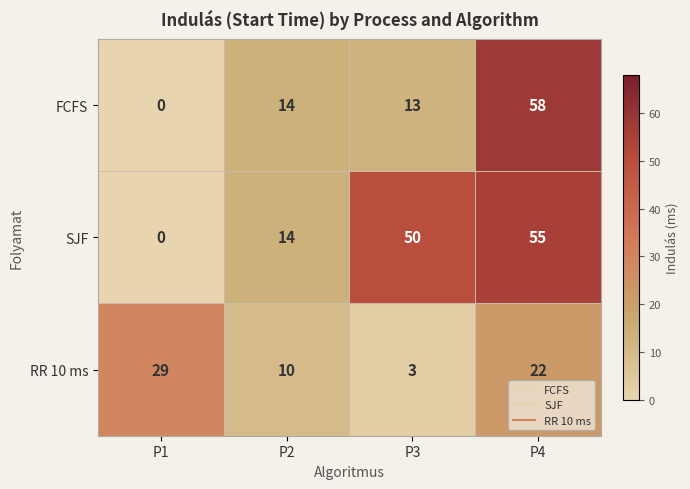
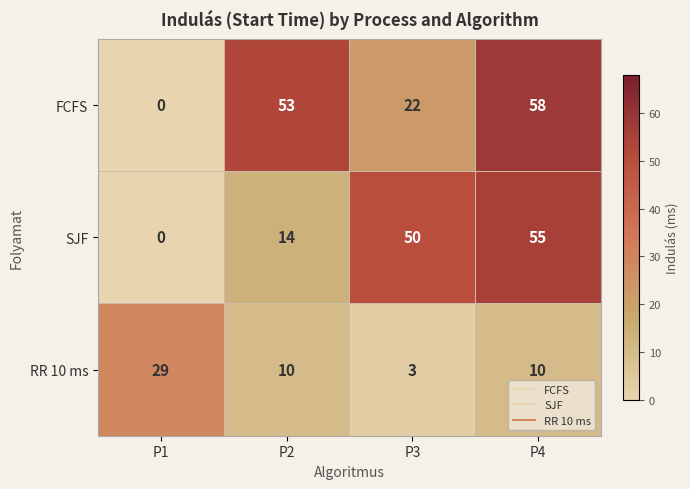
FCFS, P2: 14 -> 53
FCFS, P3: 13 -> 22
RR 10 ms, P4: 22 -> 10
